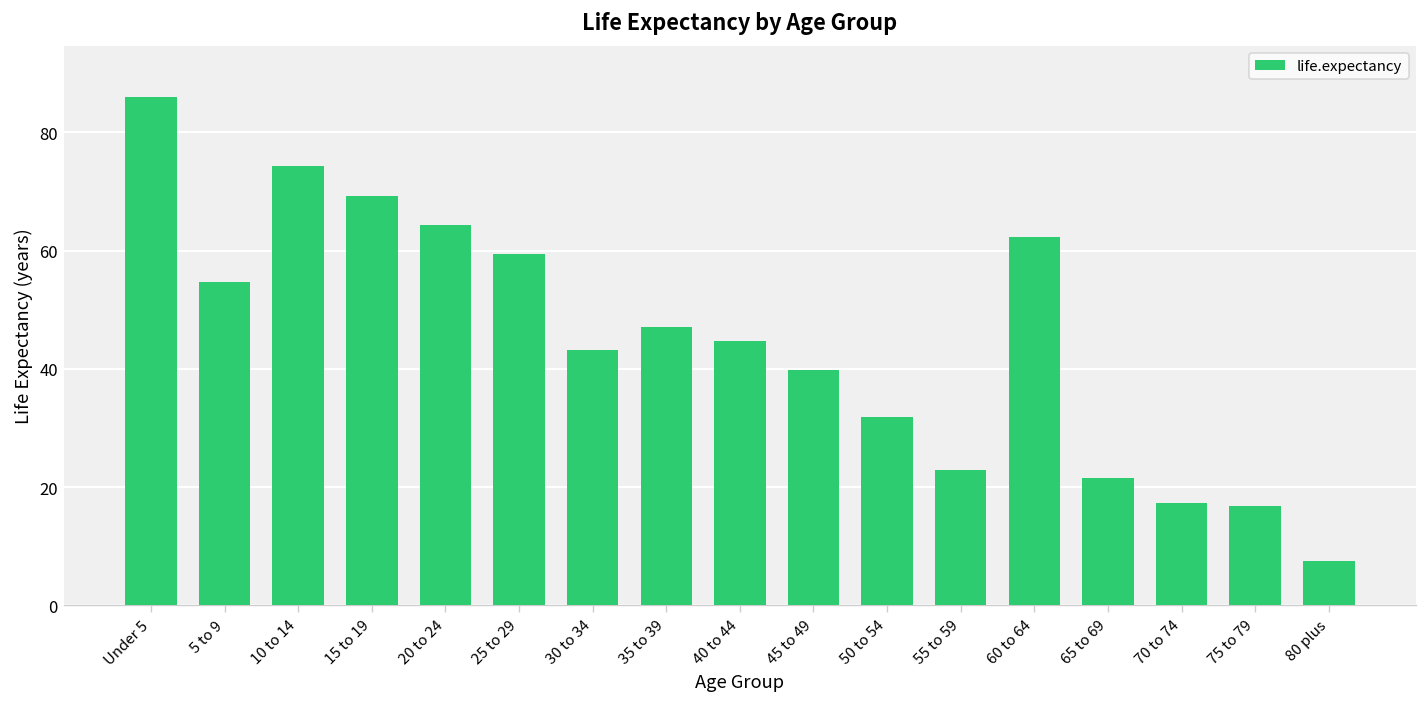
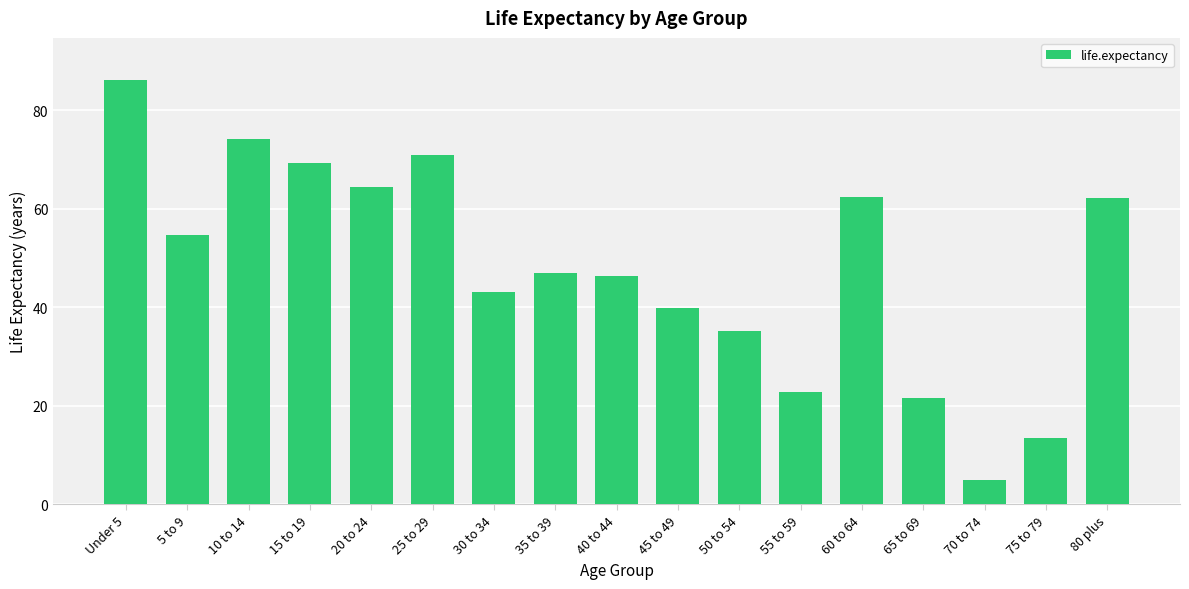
25 to 29: 59 -> 71
40 to 44: 45 -> 46
50 to 54: 32 -> 35
70 to 74: 17 -> 5
75 to 79: 17 -> 13
80 plus: 7 -> 62
